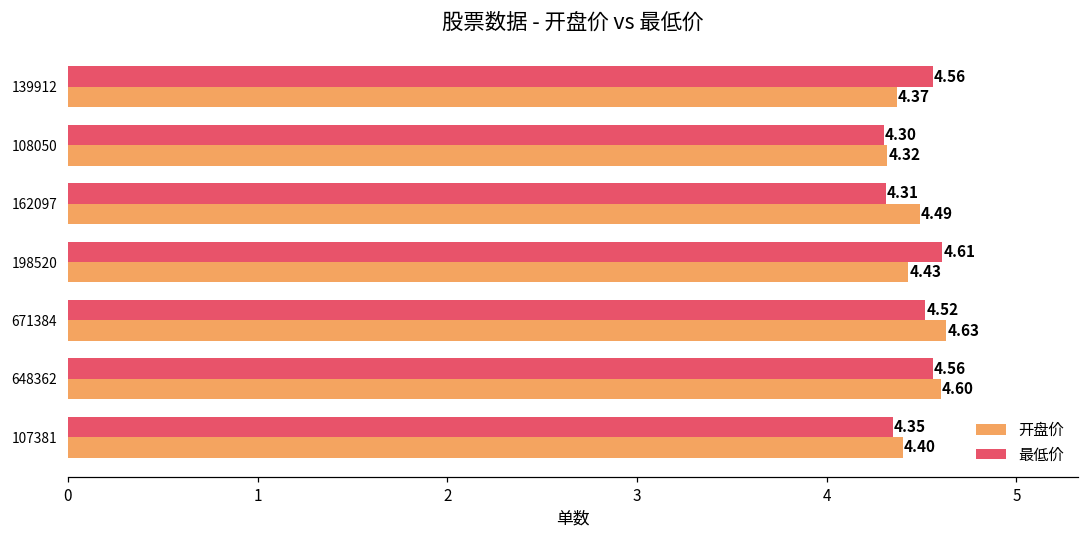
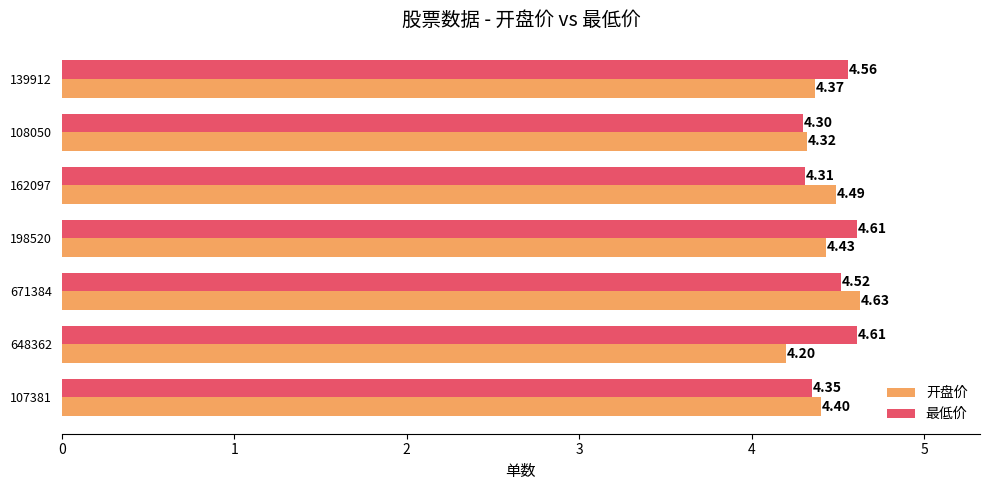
最低价, 648362: 4.56 -> 4.61
开盘价, 648362: 4.60 -> 4.20
